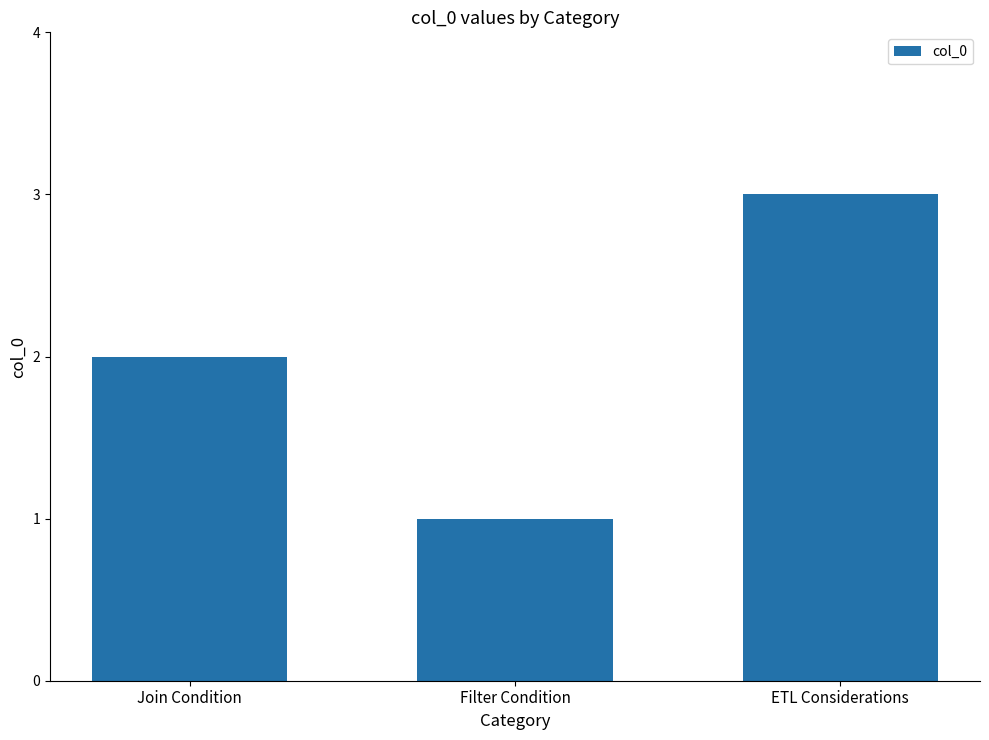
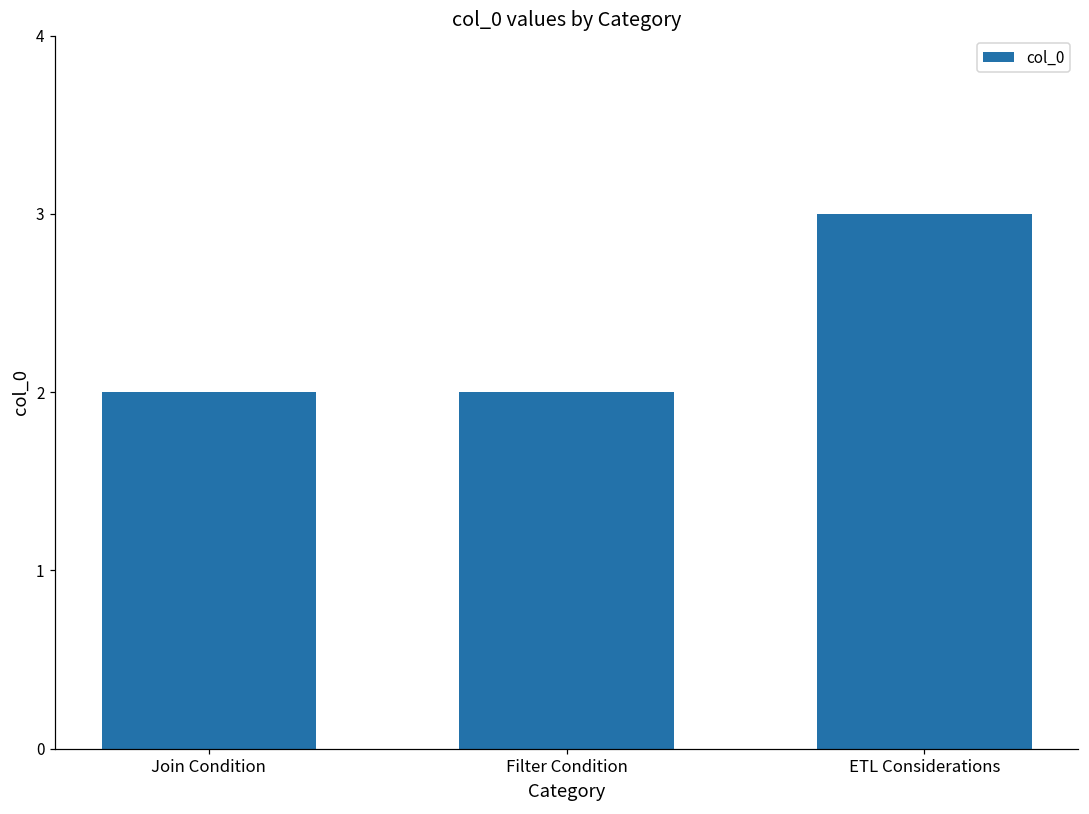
Filter Condition: 1 -> 2
